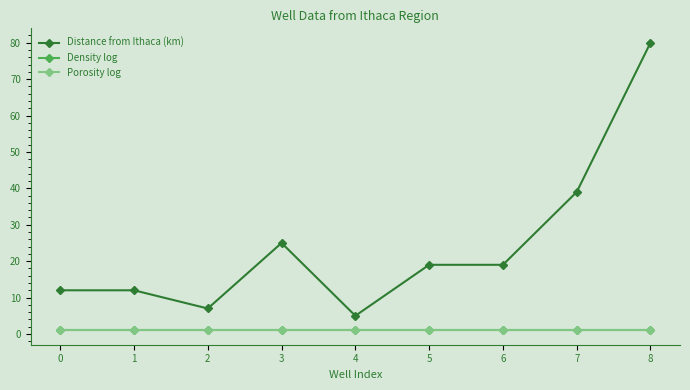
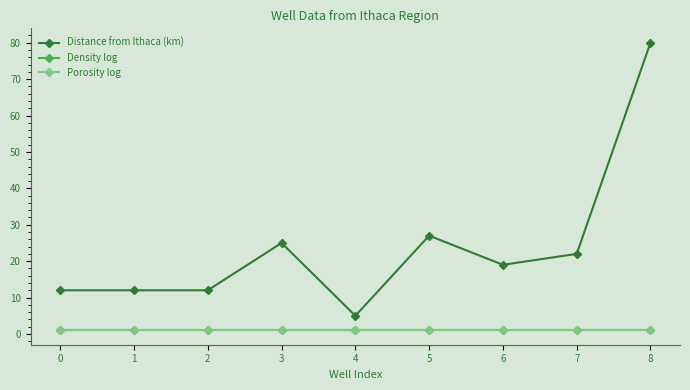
Distance from Ithaca (km), 2: 7 -> 12
Distance from Ithaca (km), 5: 19 -> 27
Distance from Ithaca (km), 7: 39 -> 22
